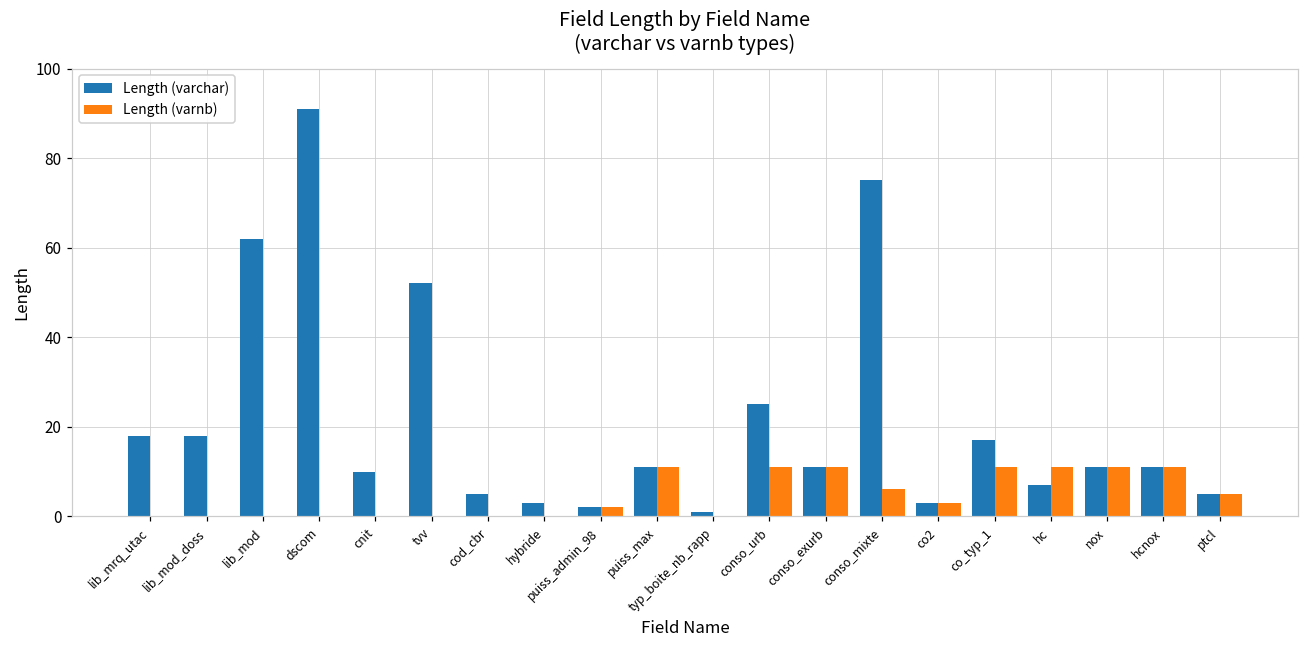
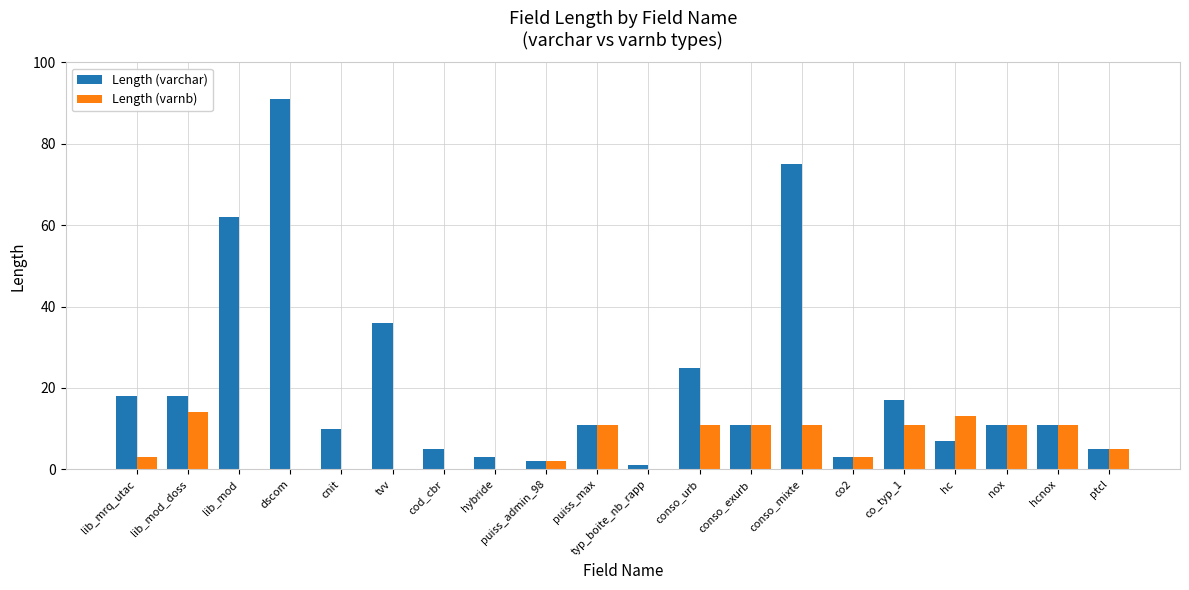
Length (varnb), lib_mrq_utac: 0 -> 3
Length (varnb), lib_mod_doss: 0 -> 14
Length (varchar), tvv: 52 -> 36
Length (varnb), conso_mixte: 6 -> 11
Length (varnb), hc: 11 -> 13
